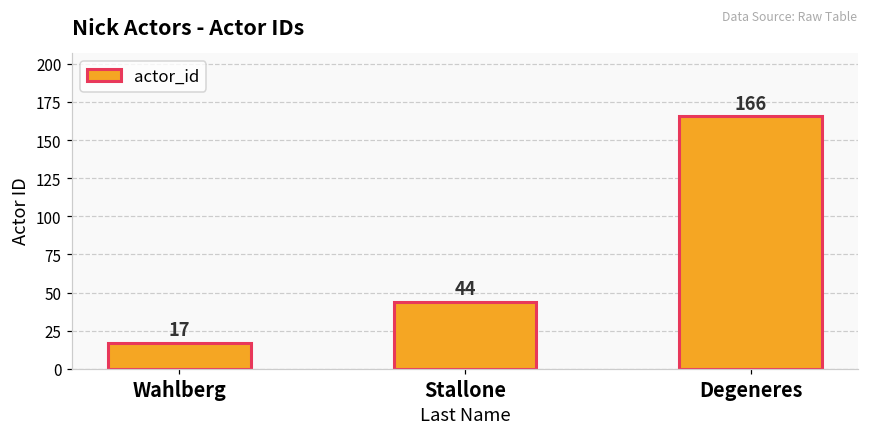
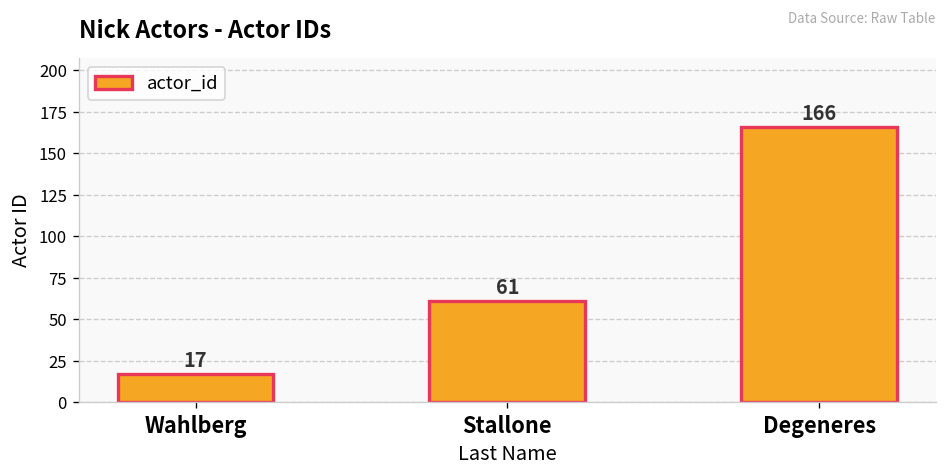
Stallone: 44 -> 61
